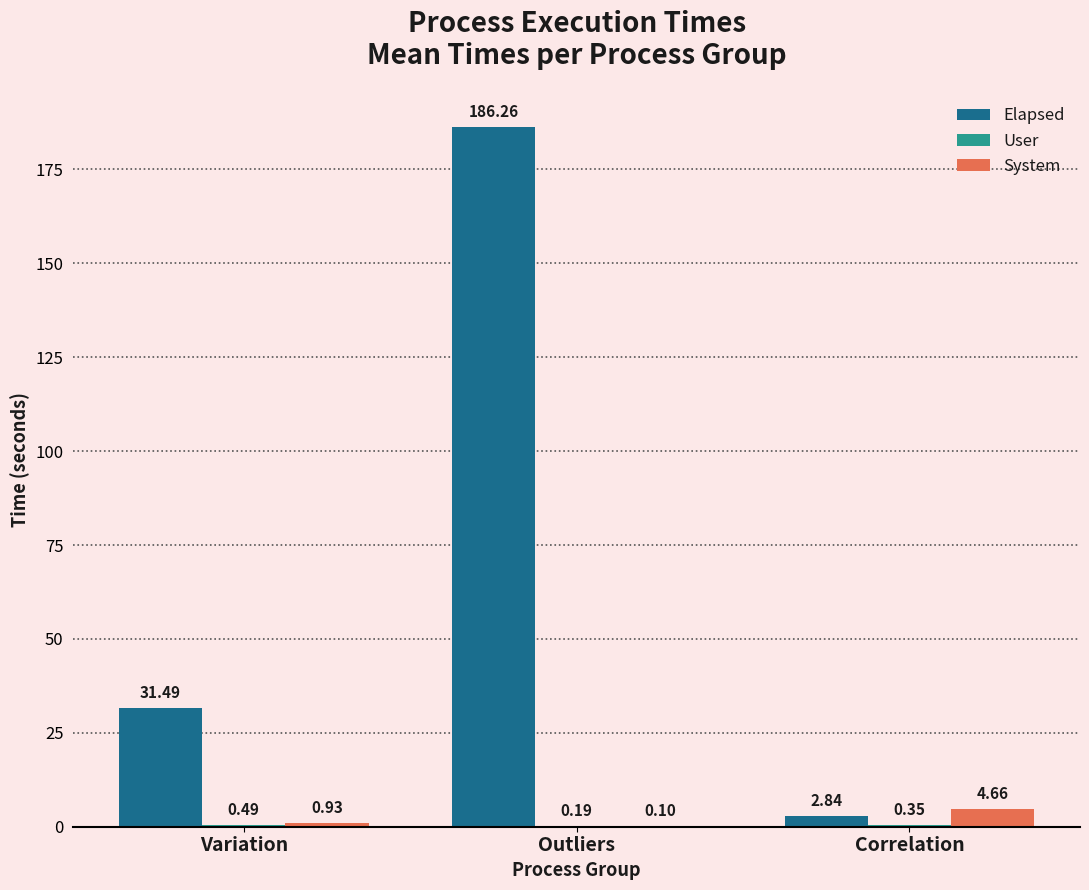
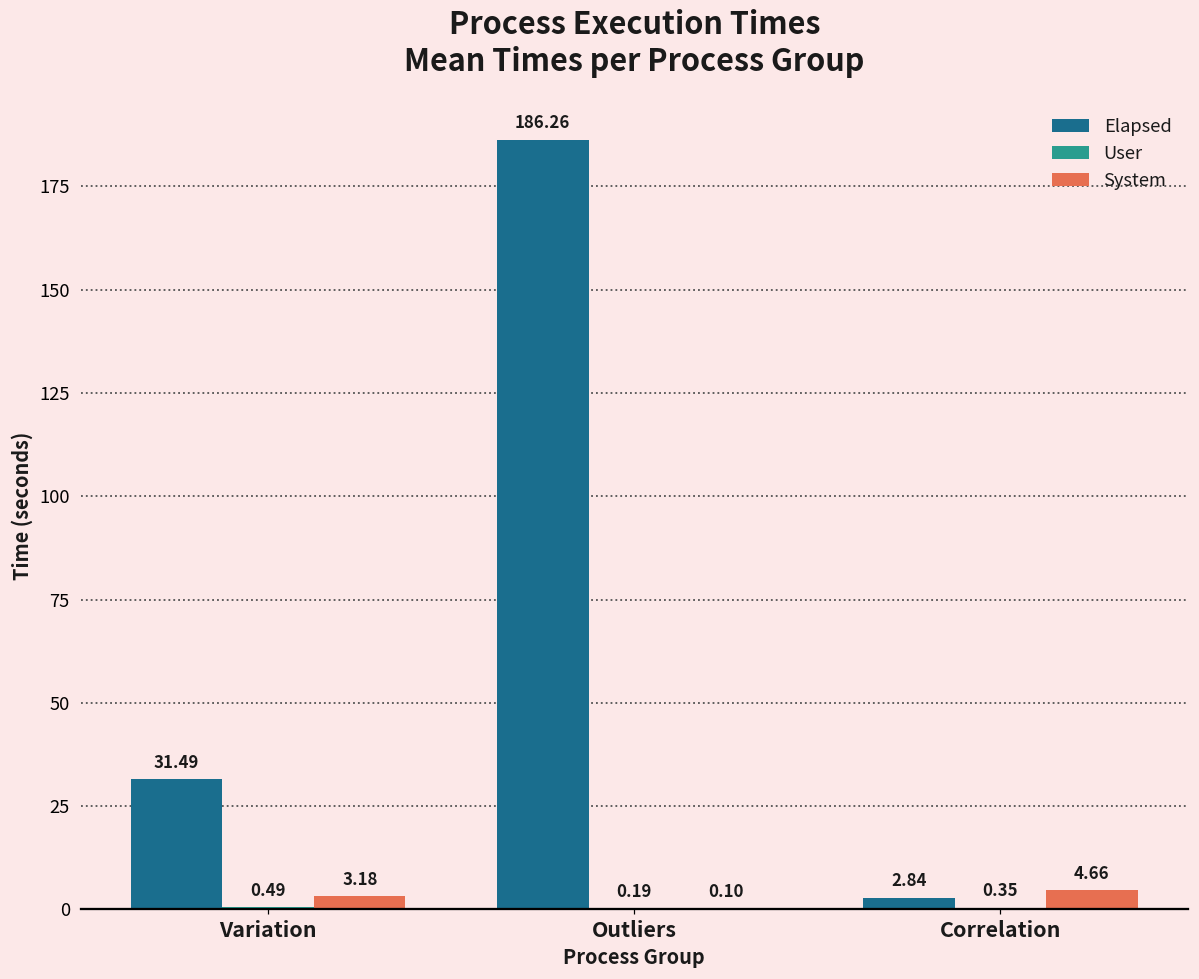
System, Variation: 0.93 -> 3.18
